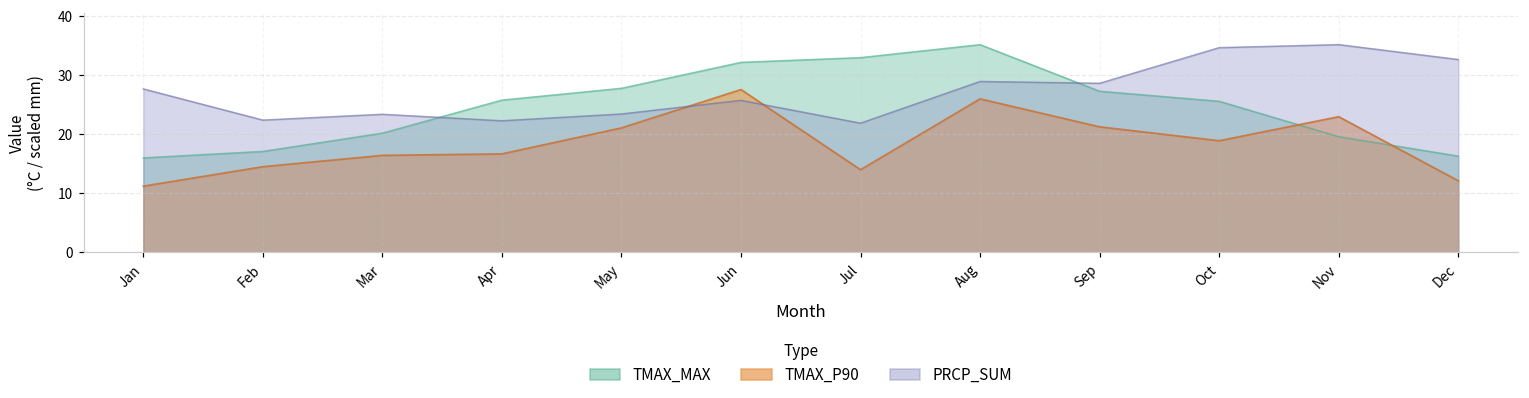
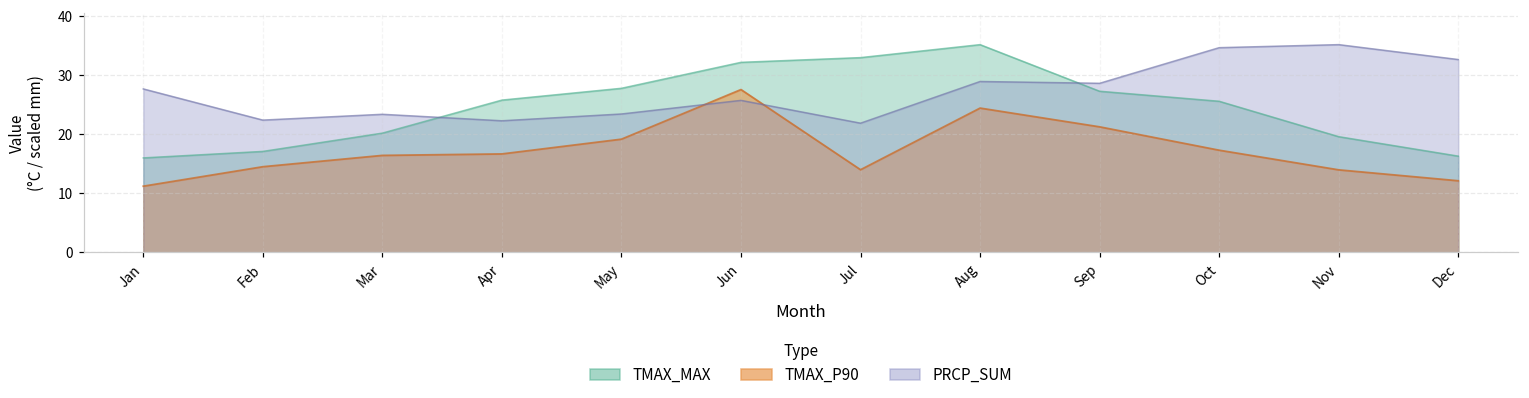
TMAX_P90, May: 21 -> 19
TMAX_P90, Aug: 26 -> 24
TMAX_P90, Oct: 19 -> 17
TMAX_P90, Nov: 23 -> 14
